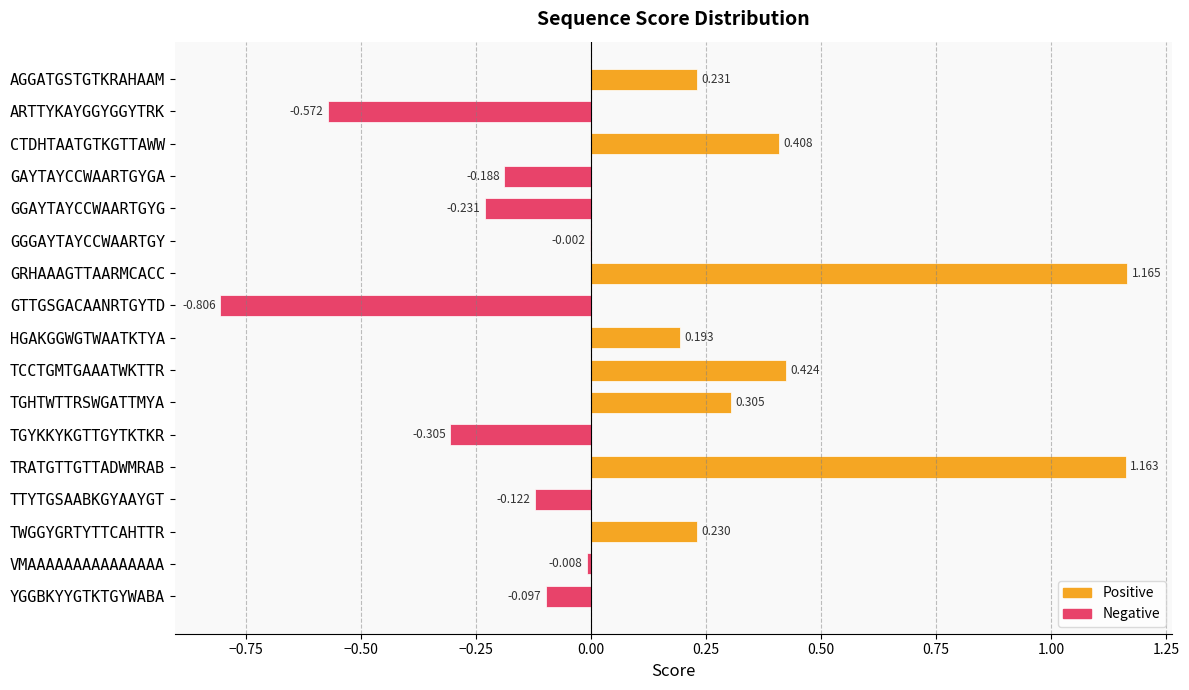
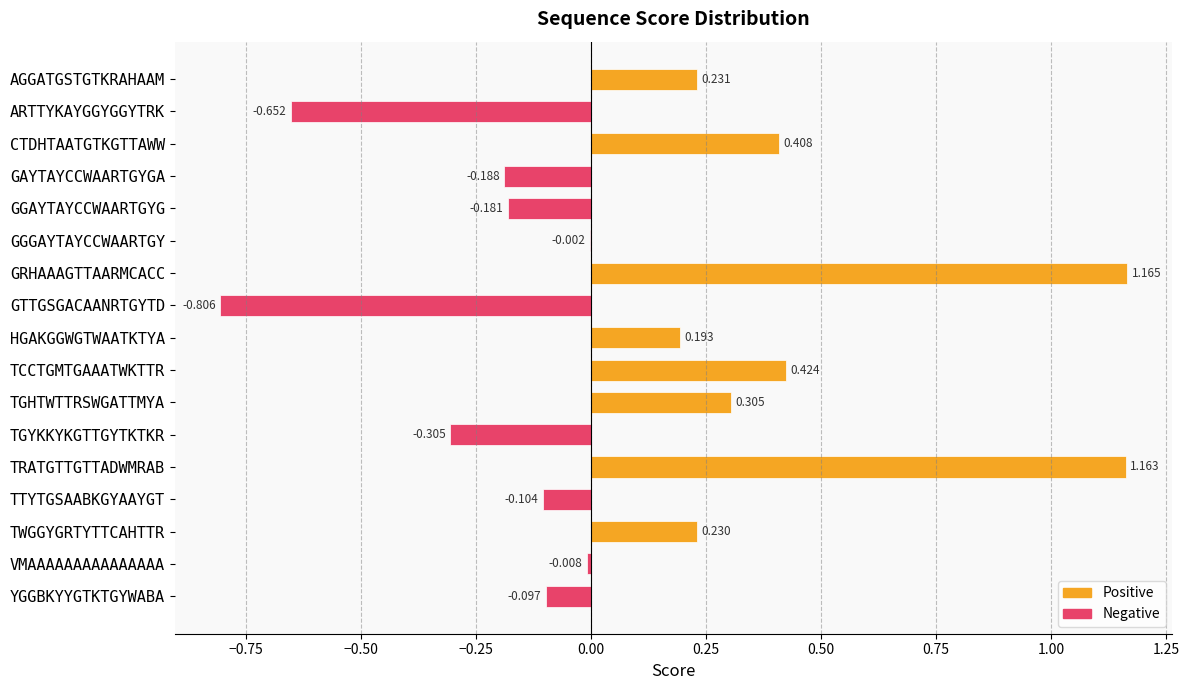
ARTTYKAYGGYGGYTRK: -0.572 -> -0.652
GGAYTAYCCWAARTGYG: -0.231 -> -0.181
TTYTGSAABKGYAAYGT: -0.122 -> -0.104
